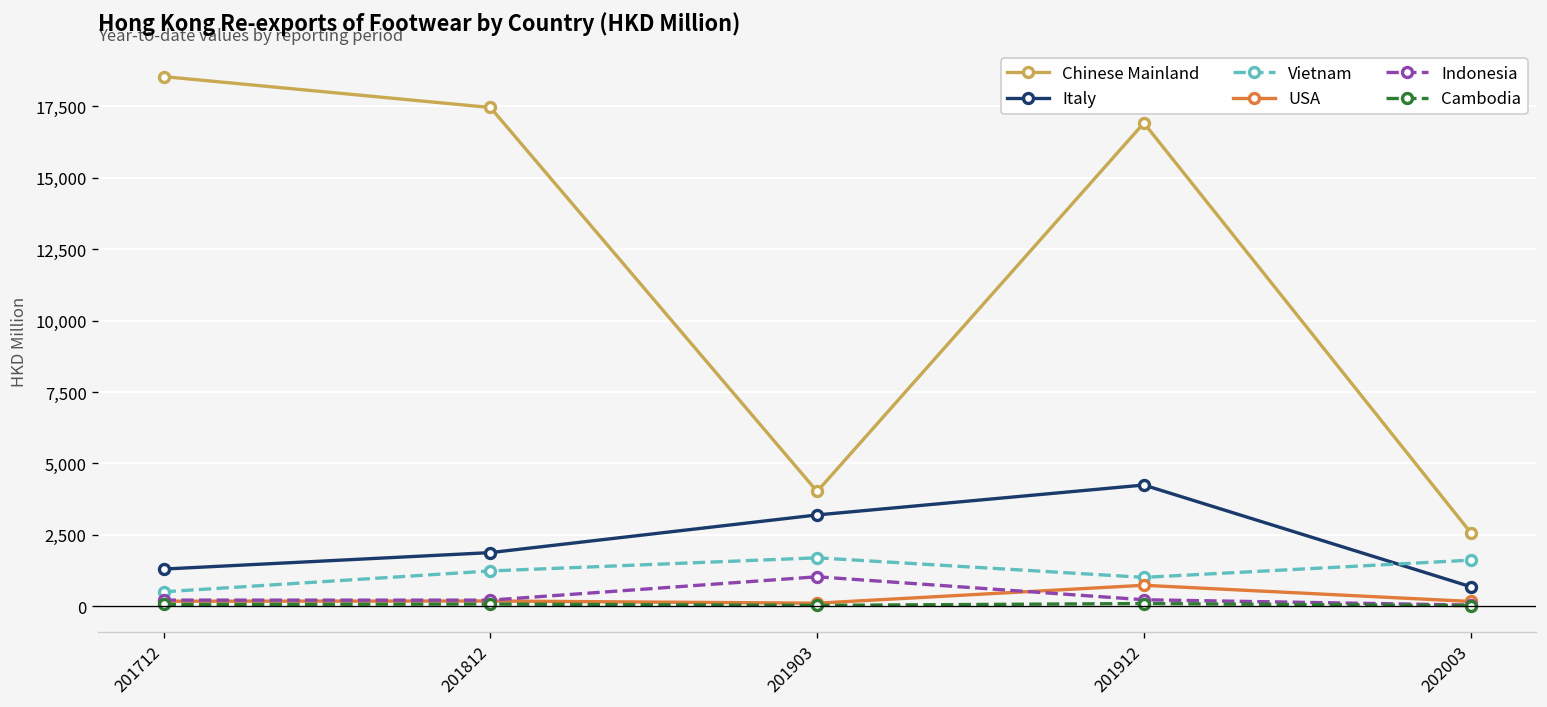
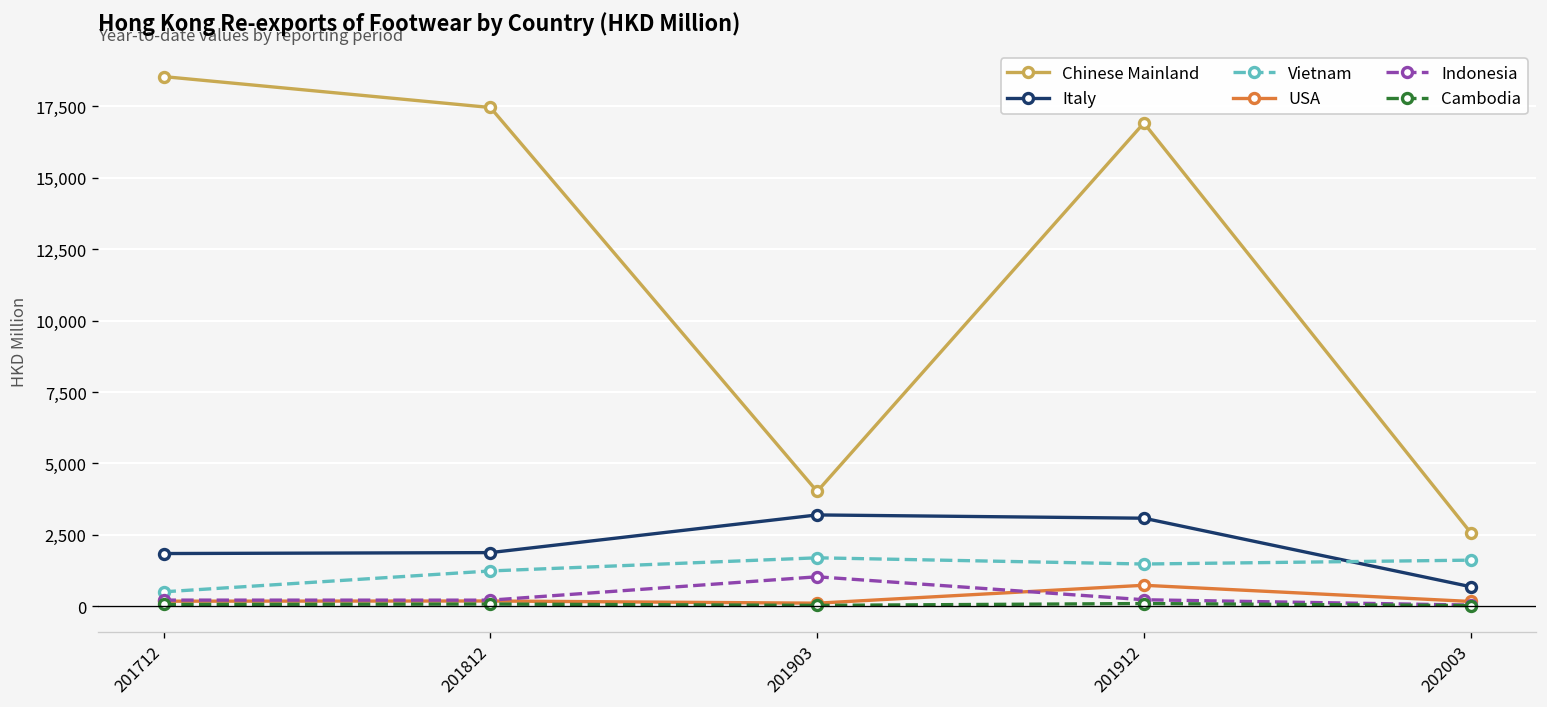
Italy, 201712: 1,300 -> 1,800
Italy, 201912: 4,200 -> 3,100
Vietnam, 201912: 1,000 -> 1,500
